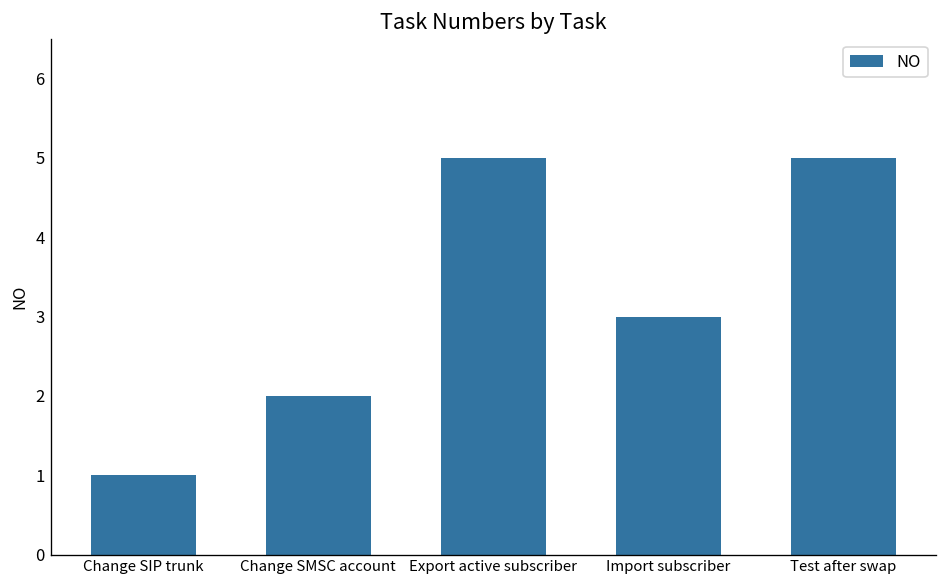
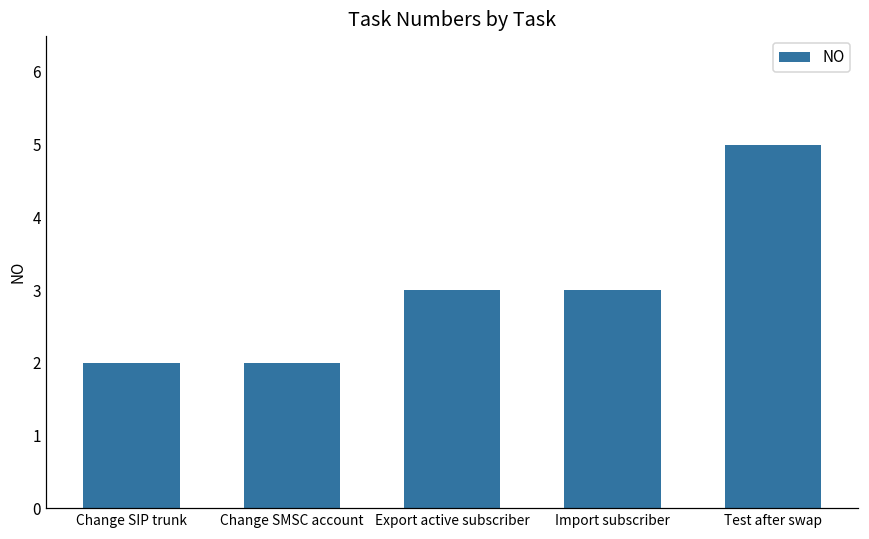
Change SIP trunk: 1 -> 2
Export active subscriber: 5 -> 3
